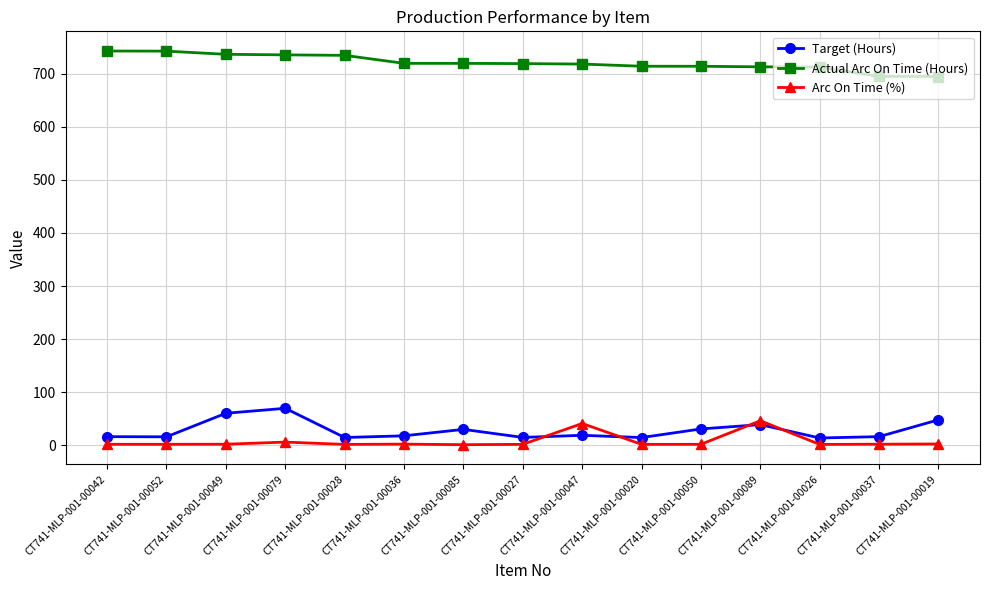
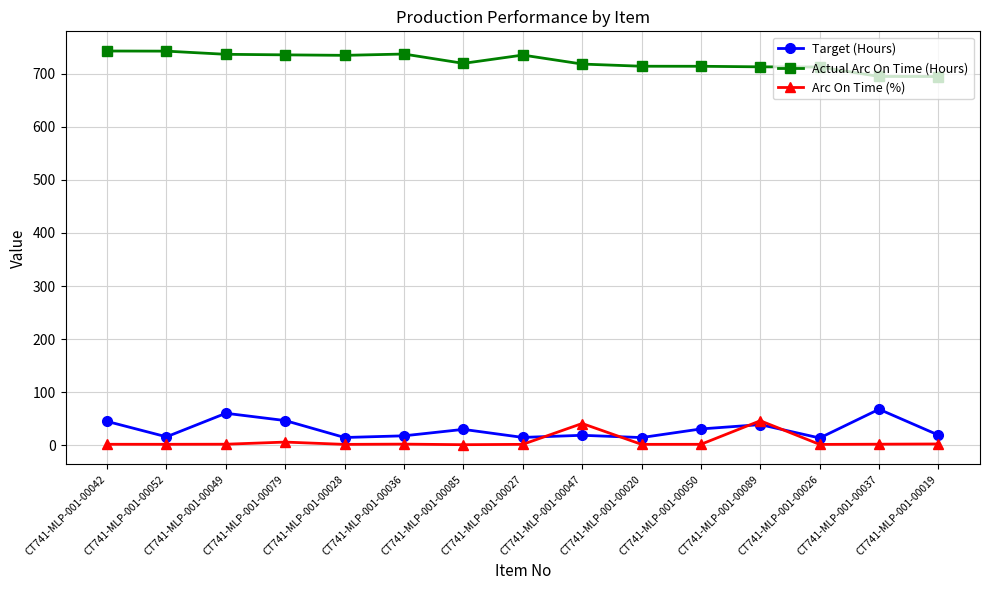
Target (Hours), CT741-MLP-001-00042: 20 -> 50
Target (Hours), CT741-MLP-001-00079: 70 -> 50
Actual Arc On Time (Hours), CT741-MLP-001-00036: 720 -> 740
Actual Arc On Time (Hours), CT741-MLP-001-00027: 720 -> 730
Target (Hours), CT741-MLP-001-00037: 20 -> 70
Target (Hours), CT741-MLP-001-00019: 50 -> 20
